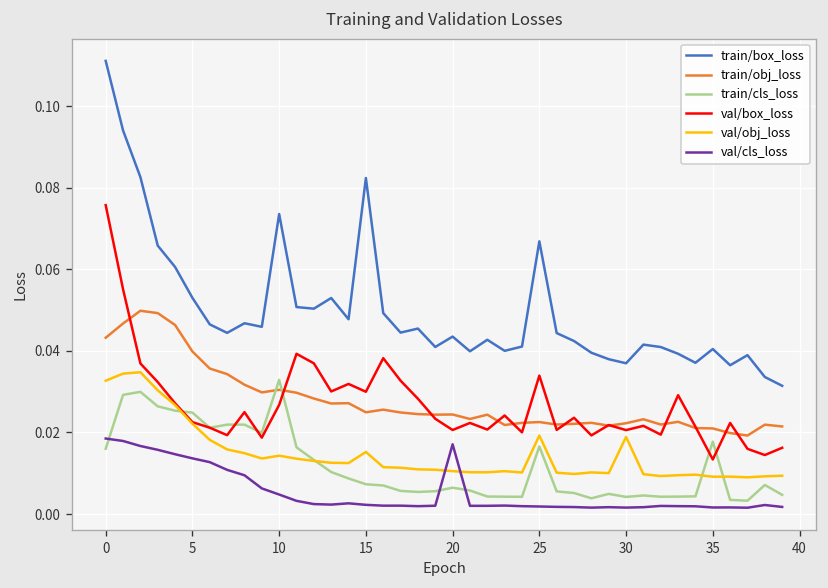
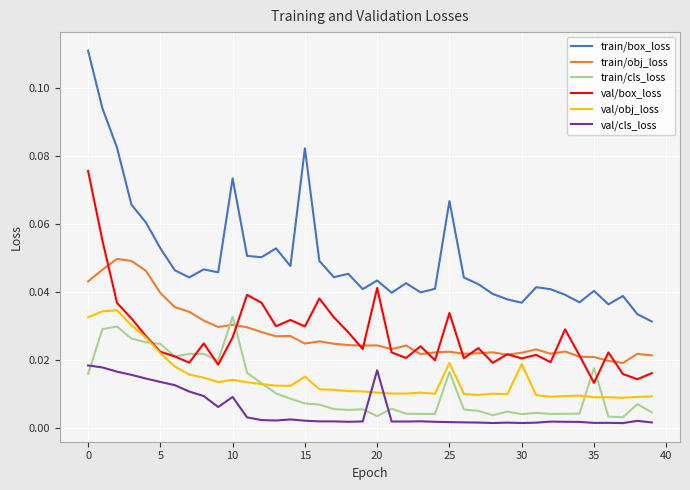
val/cls_loss, 10: 0.005 -> 0.009
train/cls_loss, 20: 0.006 -> 0.004
val/box_loss, 20: 0.021 -> 0.041
